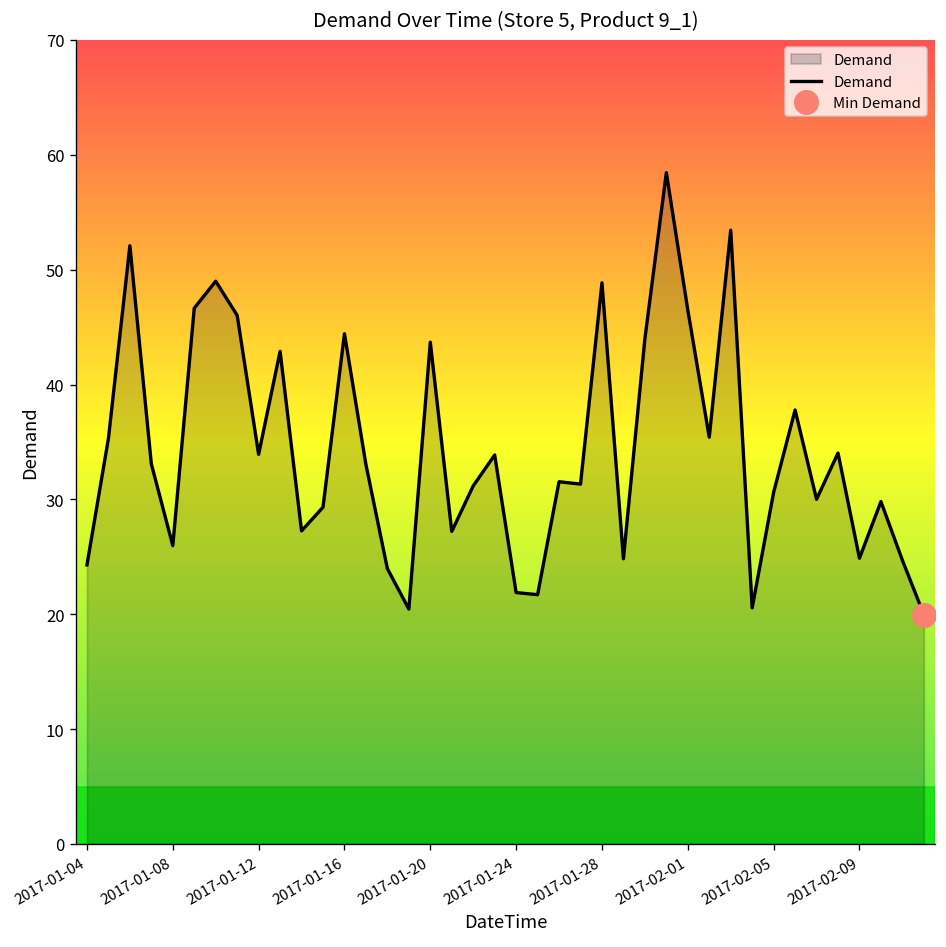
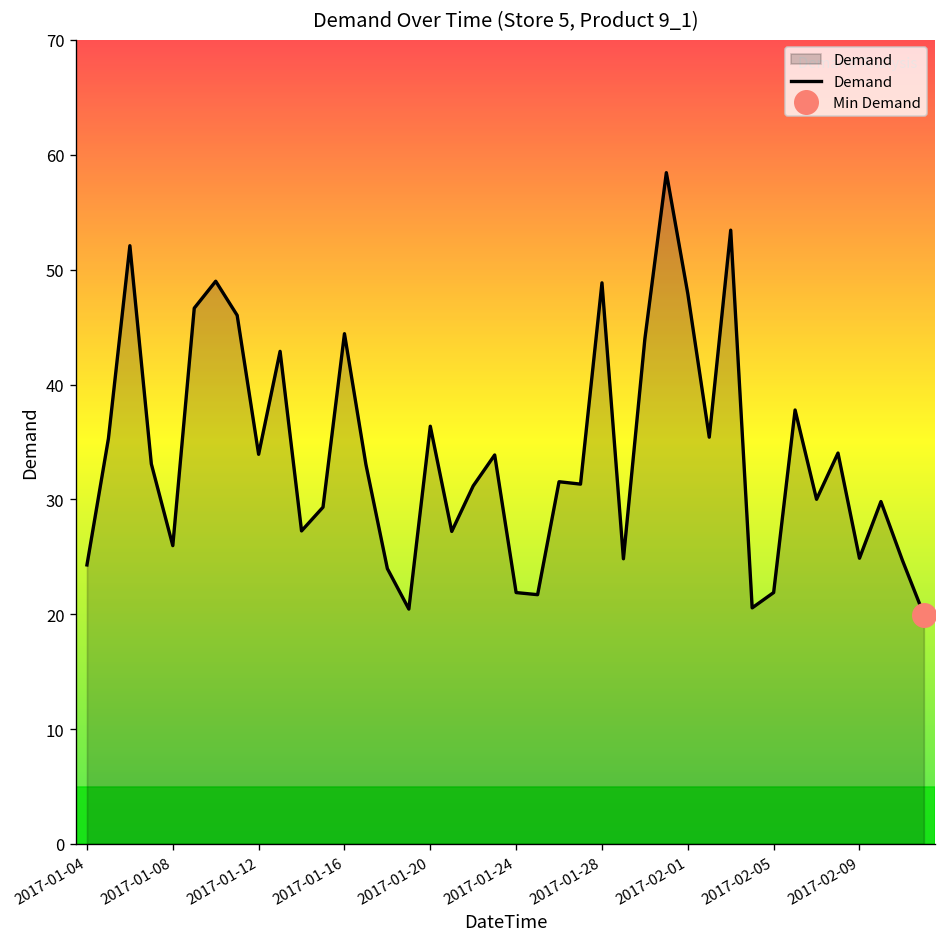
Demand, 2017-01-20: 44 -> 36
Demand, 2017-02-01: 46 -> 48
Demand, 2017-02-05: 31 -> 22
